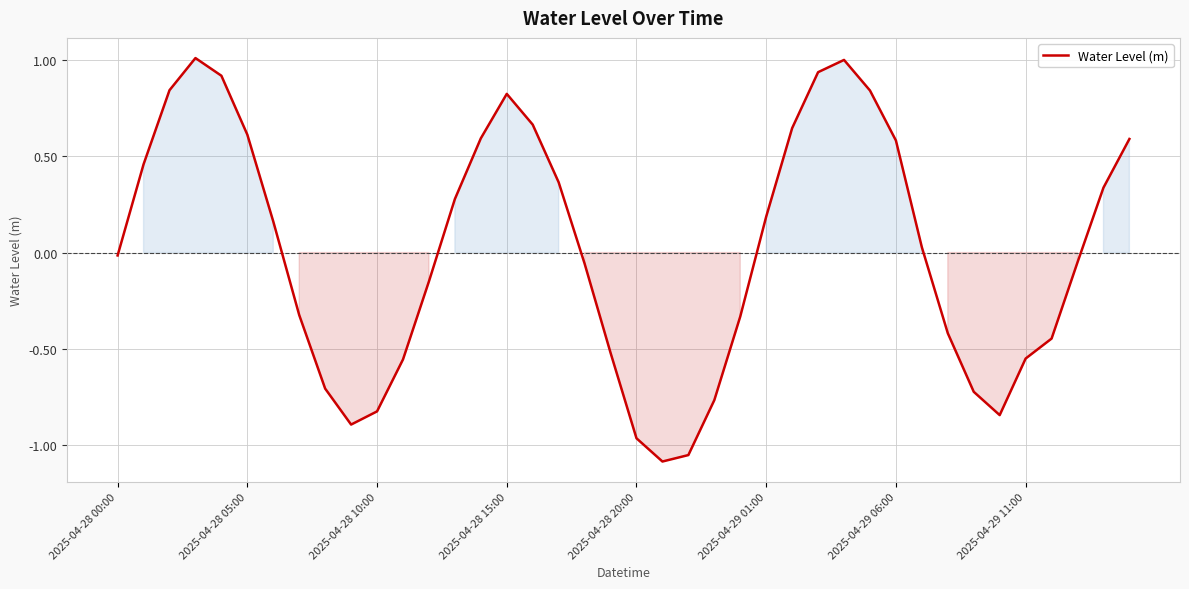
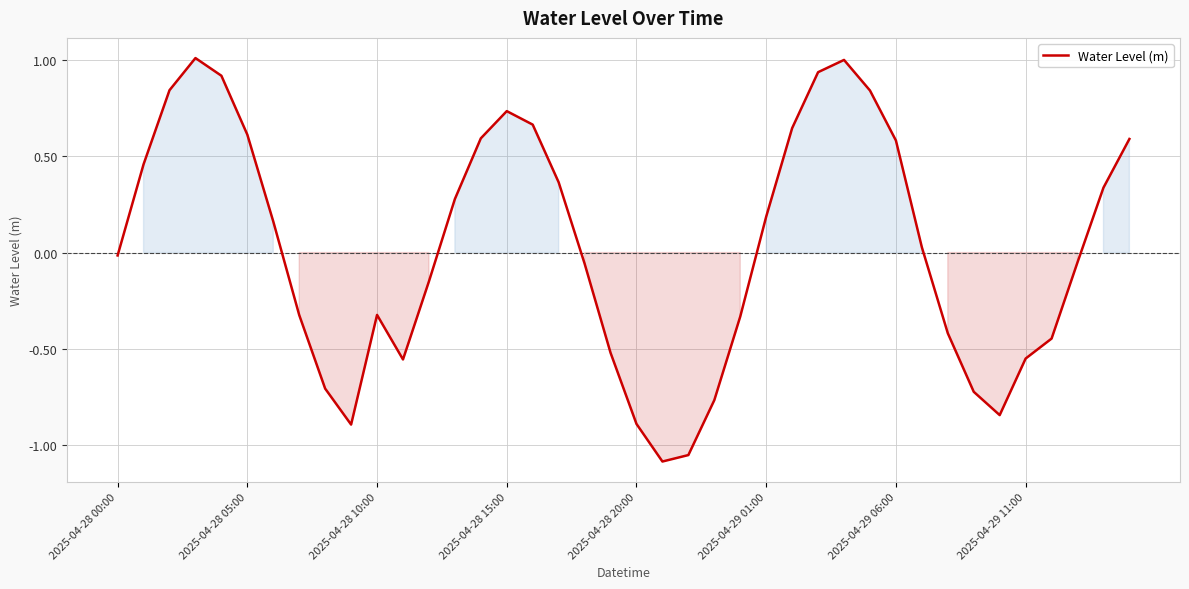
2025-04-28 10:00: -0.82 -> -0.32
2025-04-28 15:00: 0.82 -> 0.73
2025-04-28 20:00: -0.96 -> -0.89
